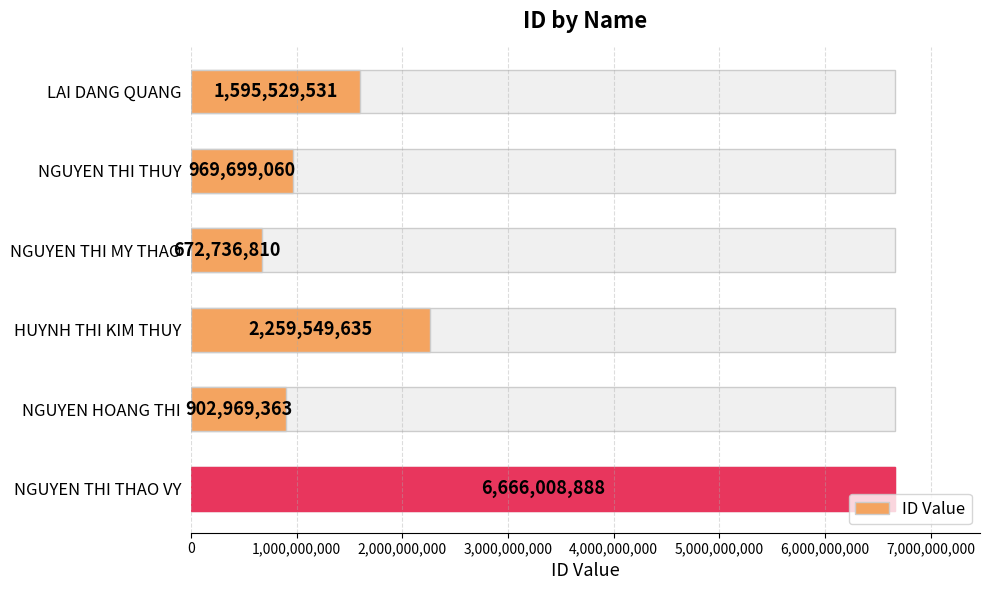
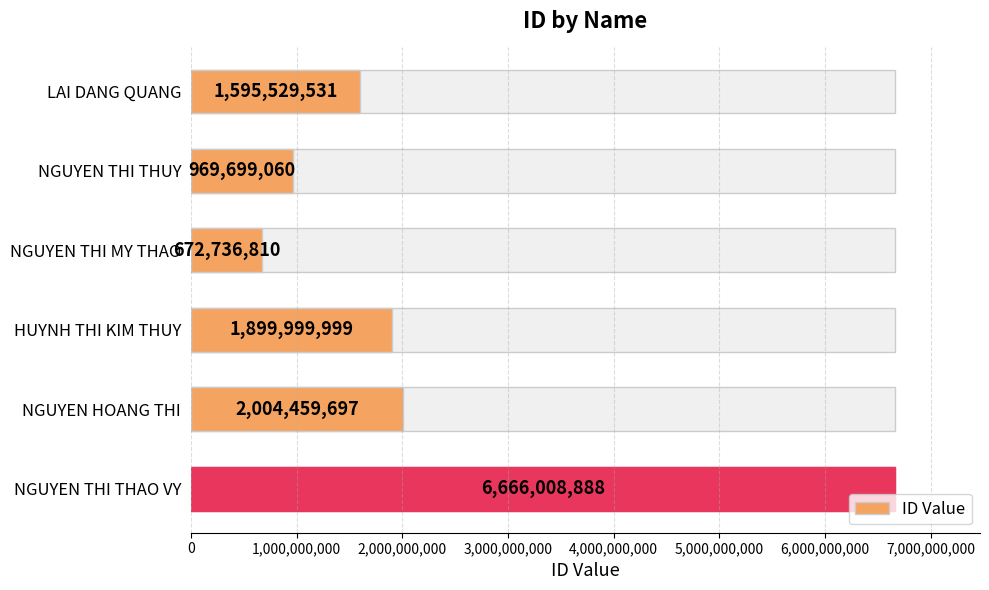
ID Value, HUYNH THI KIM THUY: 2,259,549,635 -> 1,899,999,999
ID Value, NGUYEN HOANG THI: 902,969,363 -> 2,004,459,697
